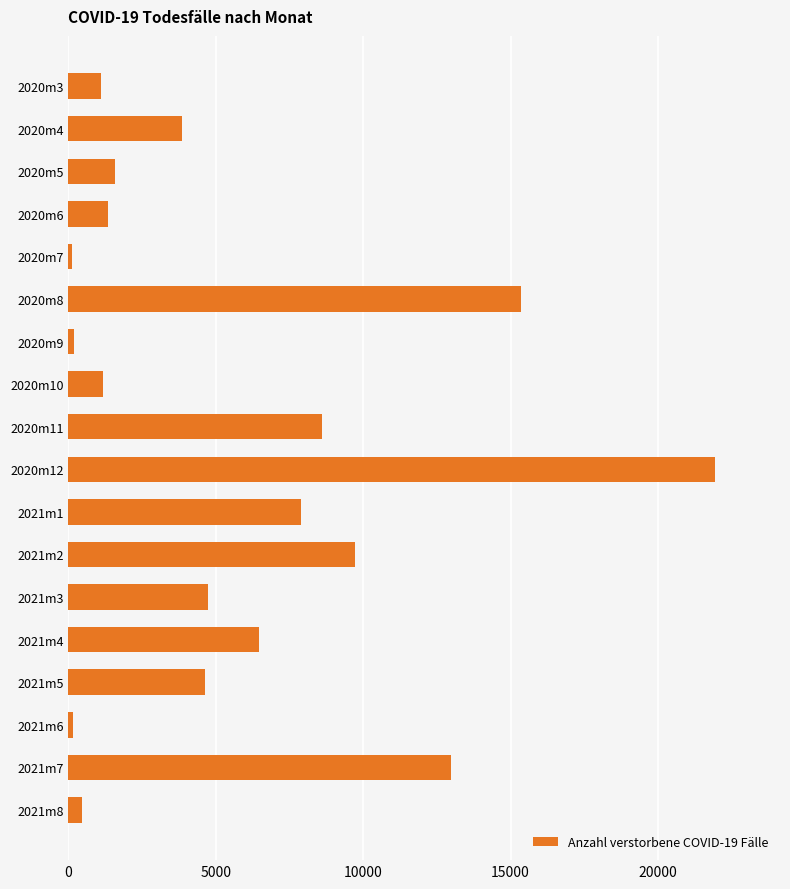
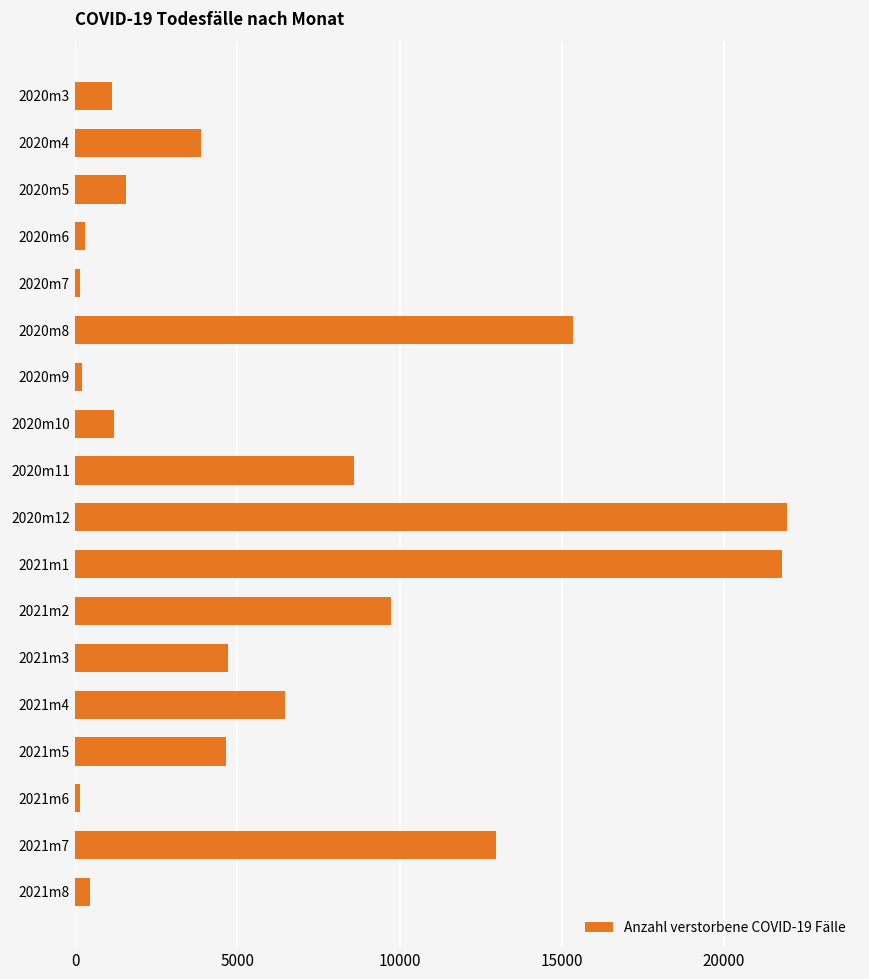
2020m6: 1300 -> 300
2021m1: 7900 -> 21800
